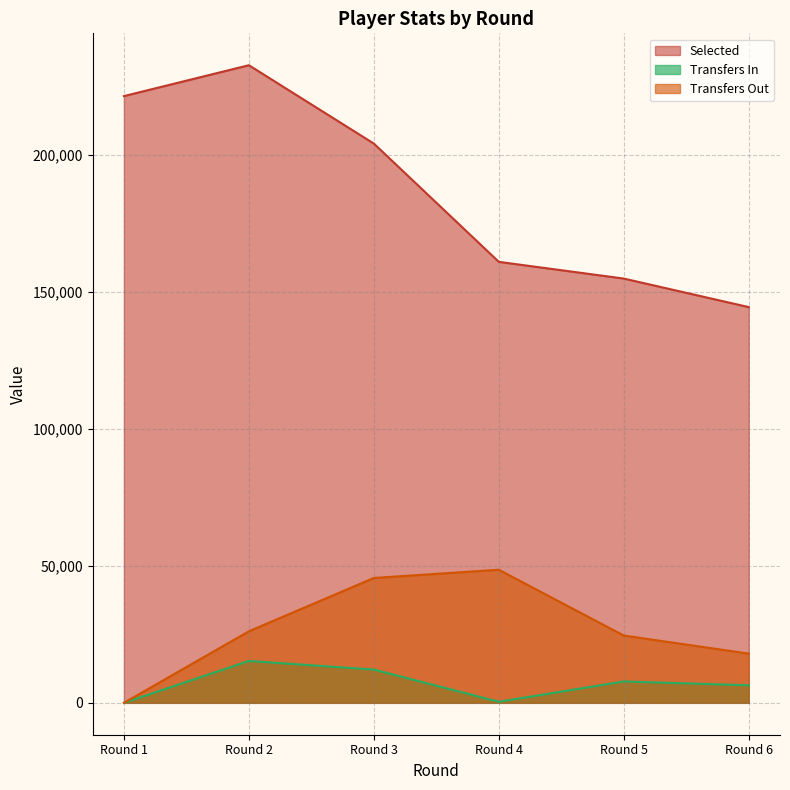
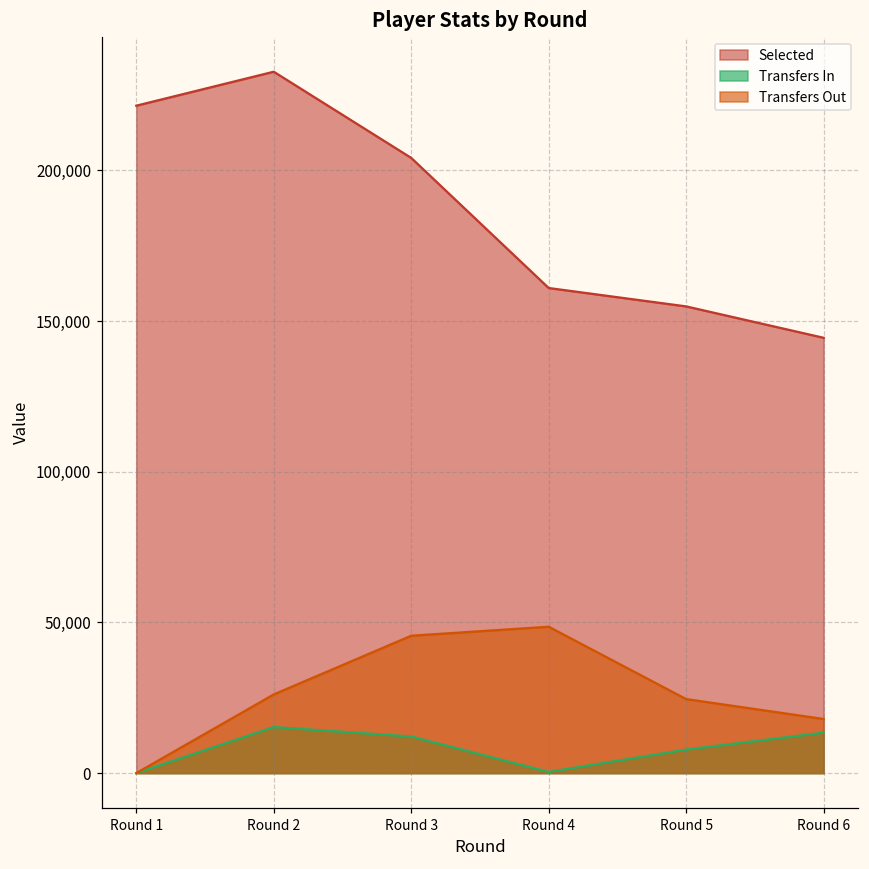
Transfers In, Round 6: 6,000 -> 13,000
